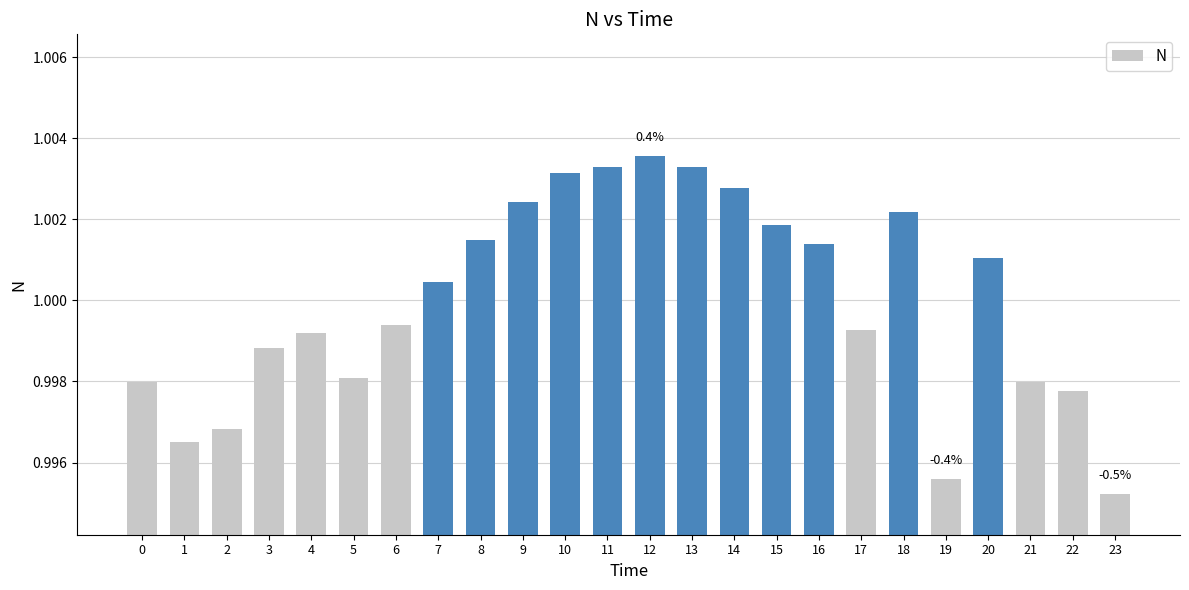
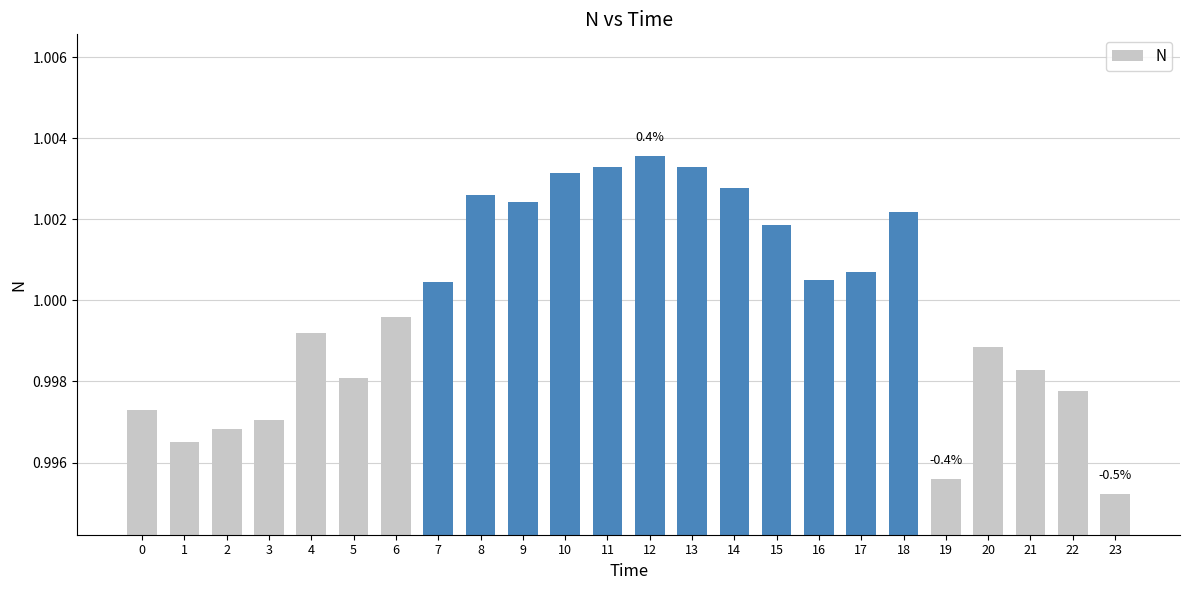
0: 0.9980 -> 0.9973
3: 0.9988 -> 0.9970
6: 0.9994 -> 0.9996
8: 1.0015 -> 1.0026
16: 1.0014 -> 1.0005
17: 0.9993 -> 1.0007
20: 1.0010 -> 0.9989
21: 0.9980 -> 0.9983
